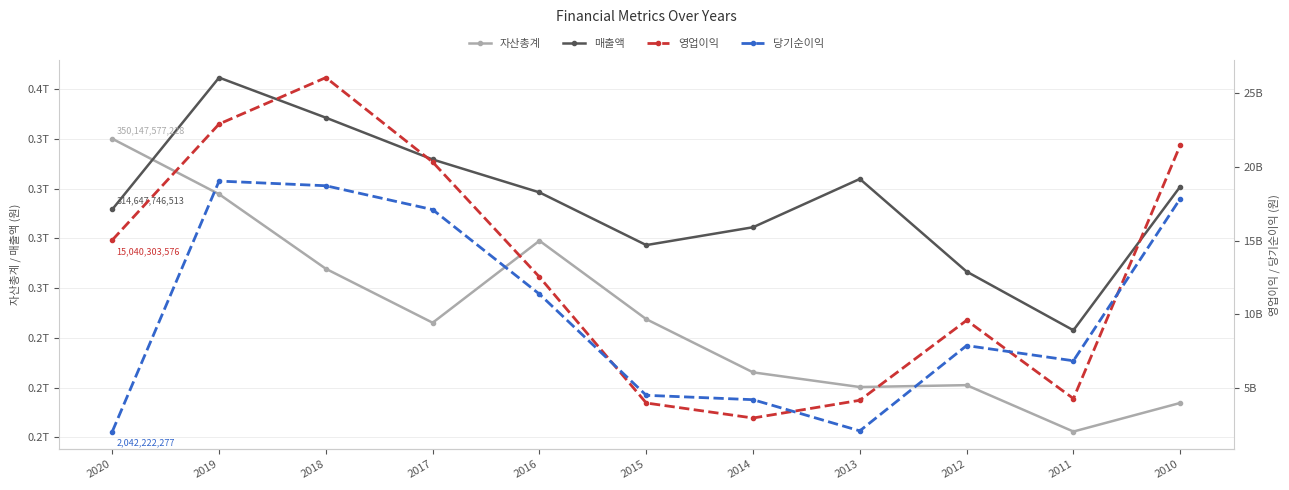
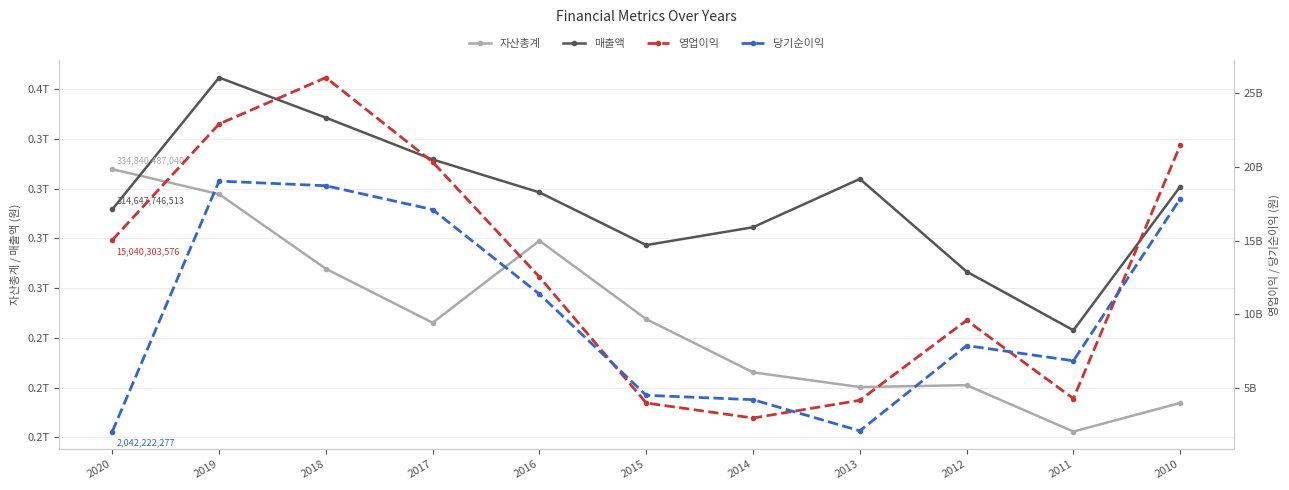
자산총계, 2020: 350,147,577,228 -> 334,840,487,040
